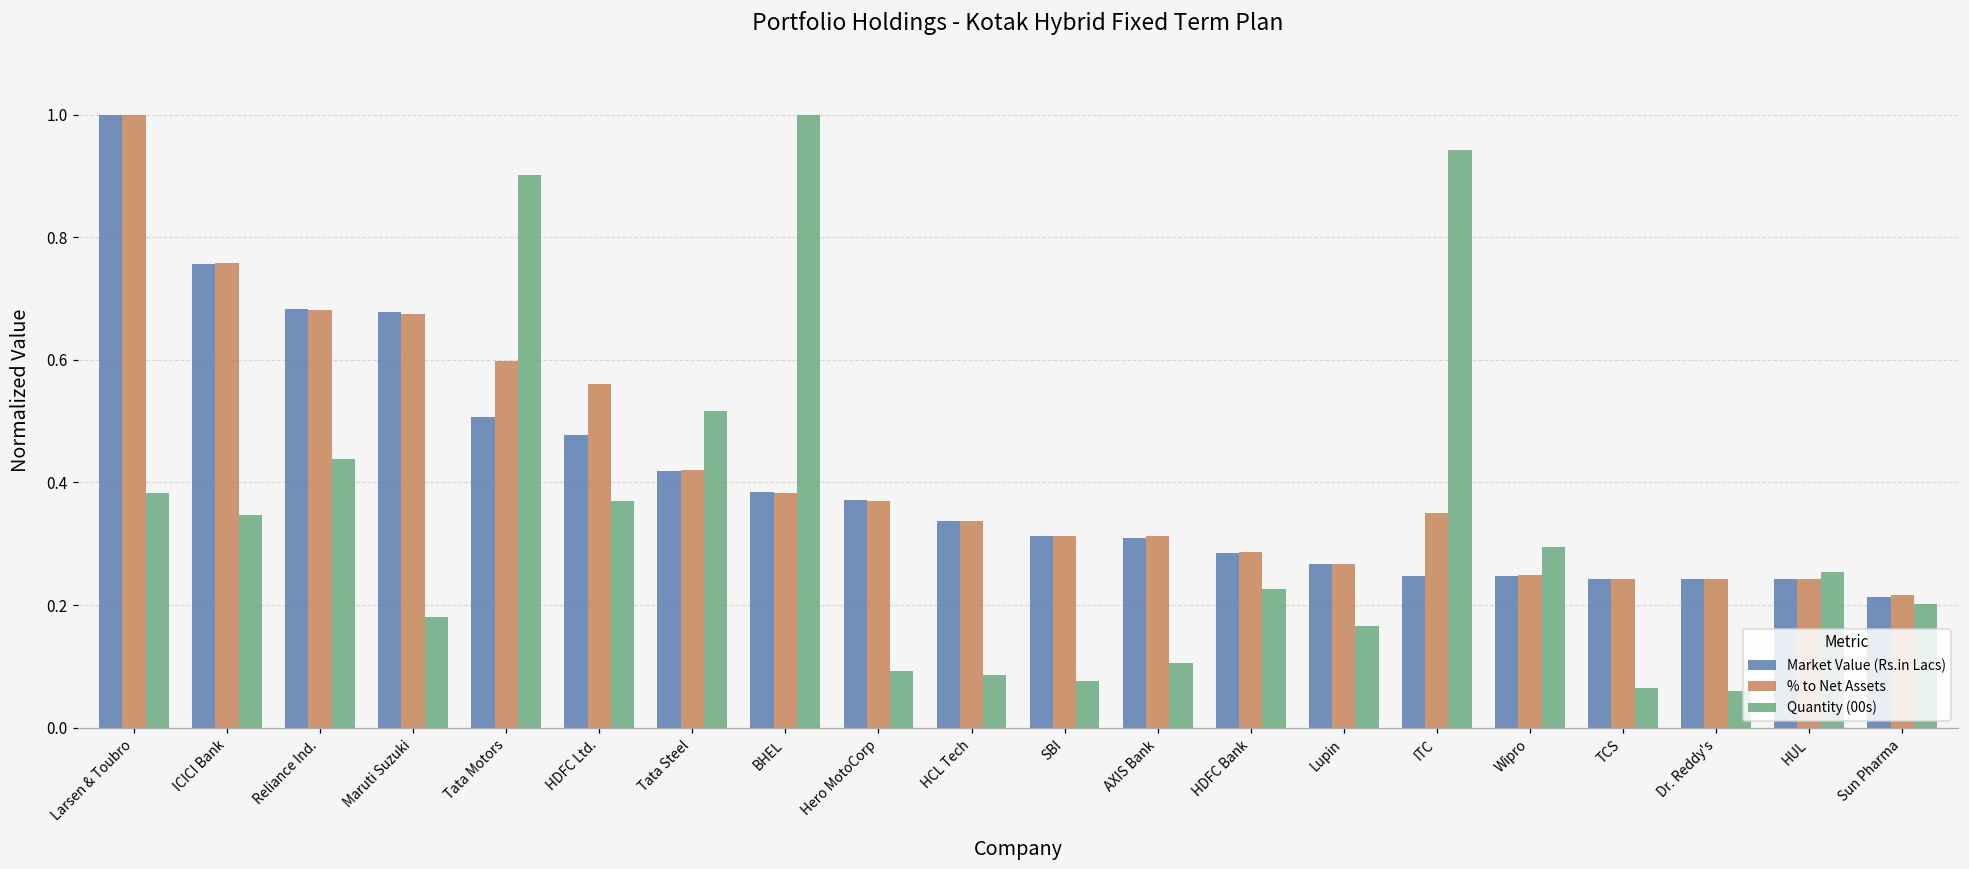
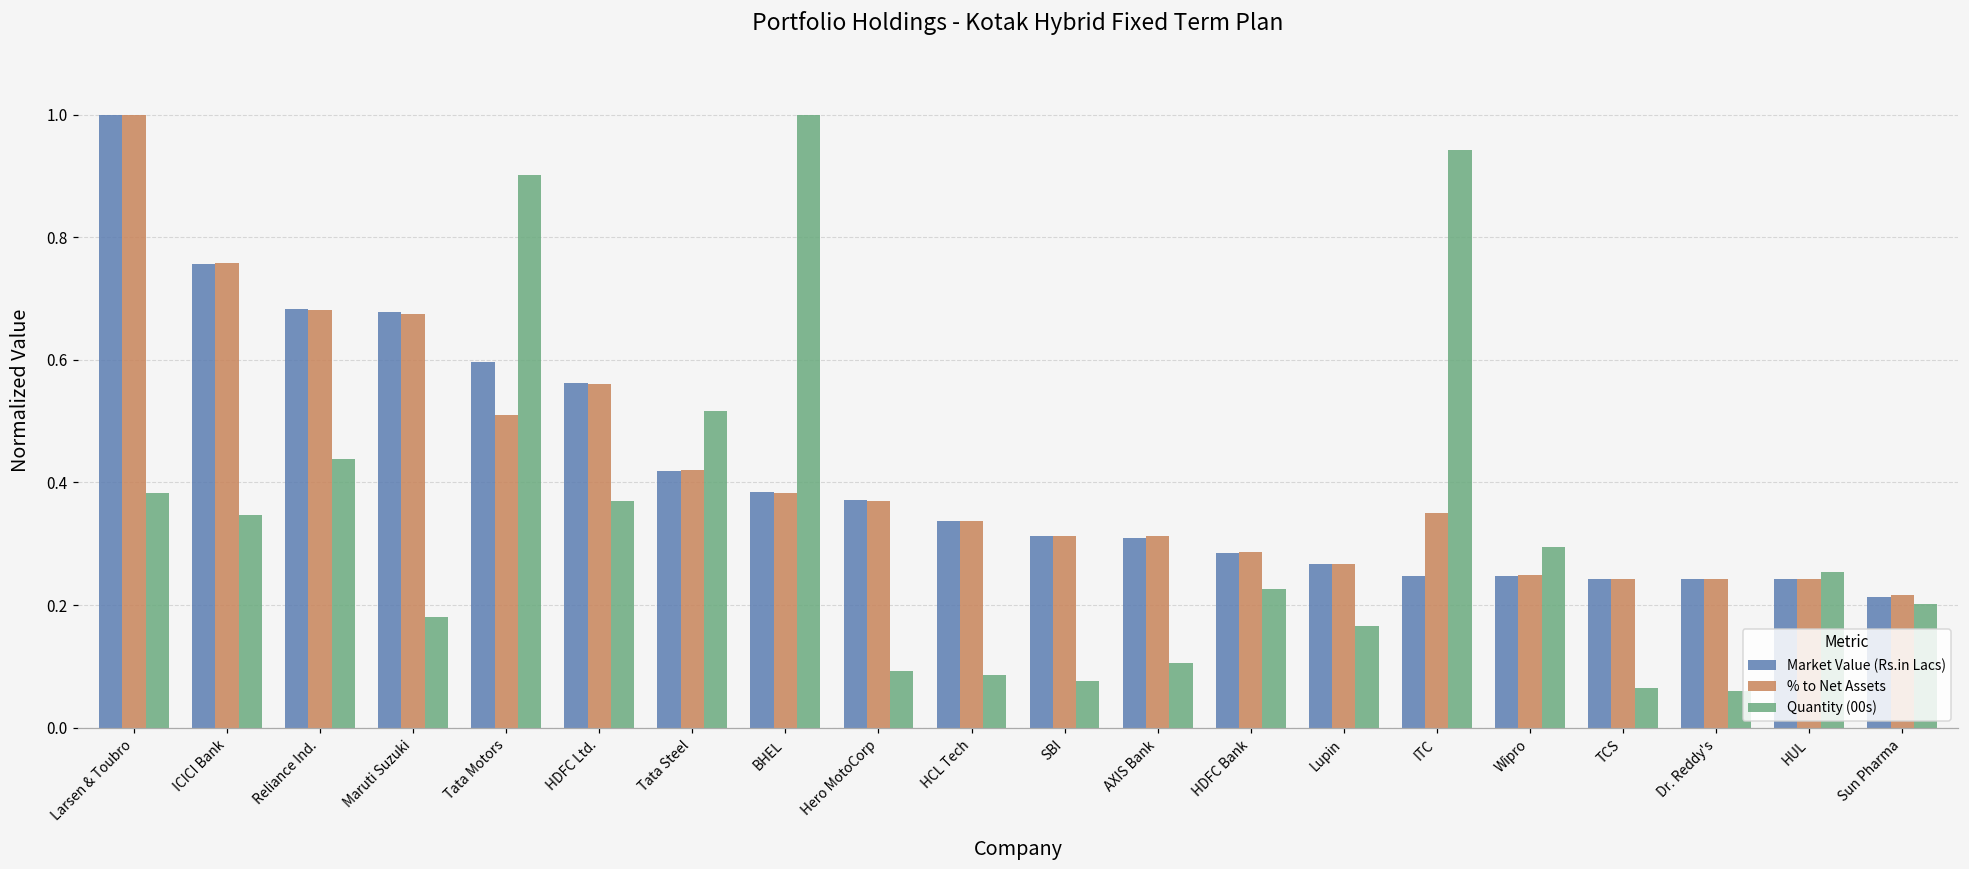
Market Value (Rs.in Lacs), Tata Motors: 0.51 -> 0.60
% to Net Assets, Tata Motors: 0.60 -> 0.51
Market Value (Rs.in Lacs), HDFC Ltd.: 0.48 -> 0.56
